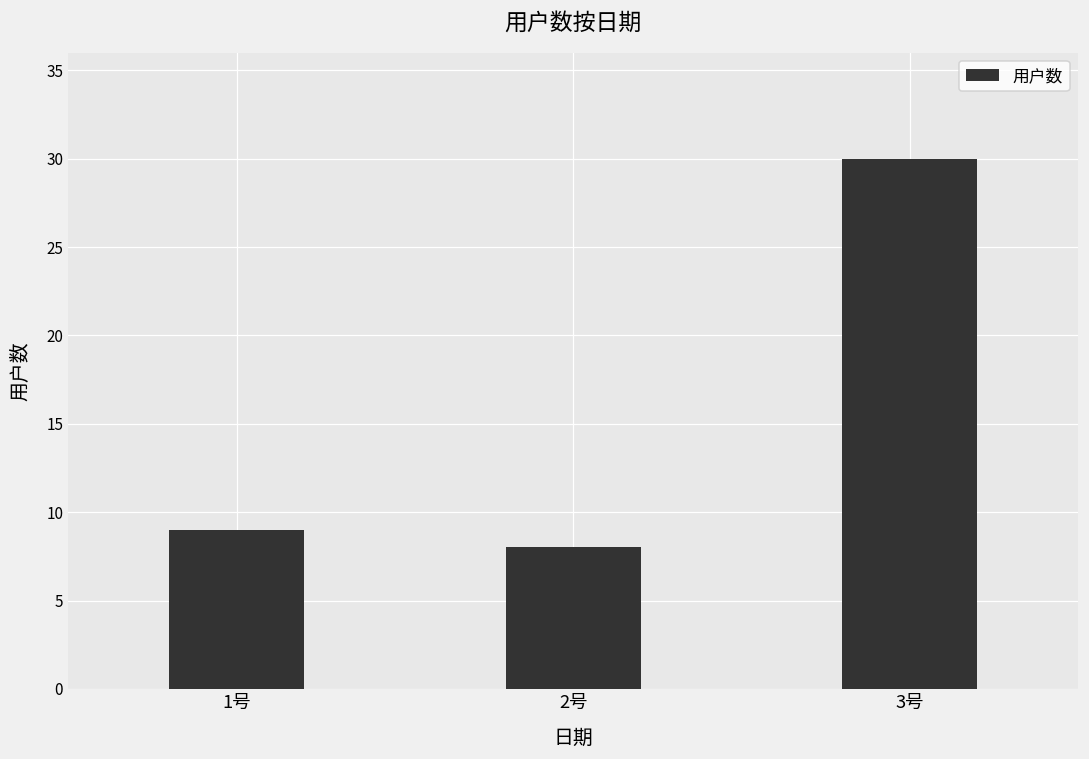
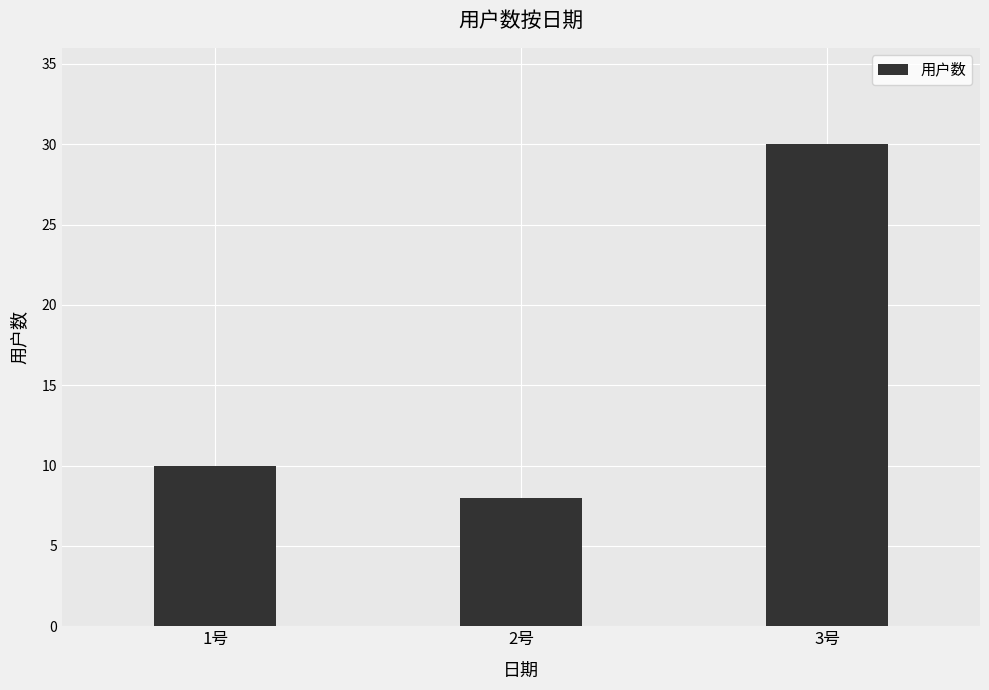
1号: 9 -> 10
